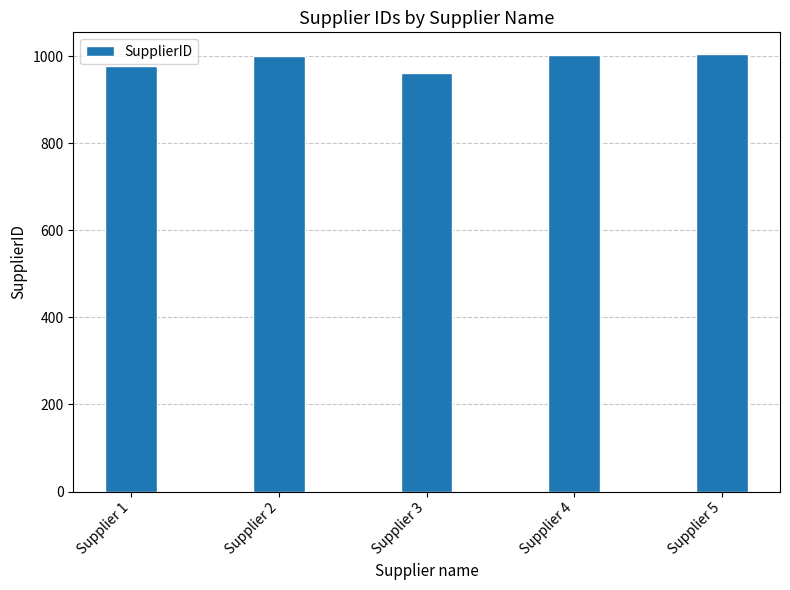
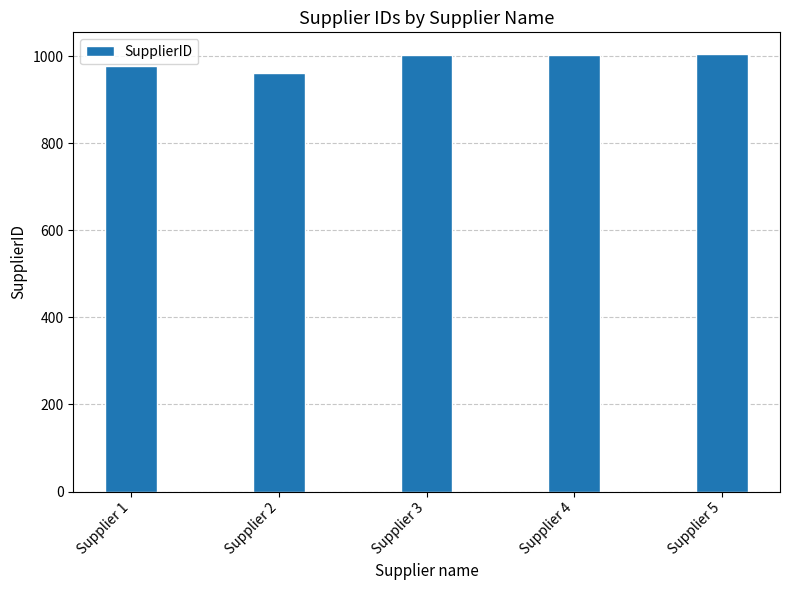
Supplier 2: 1000 -> 960
Supplier 3: 960 -> 1000
